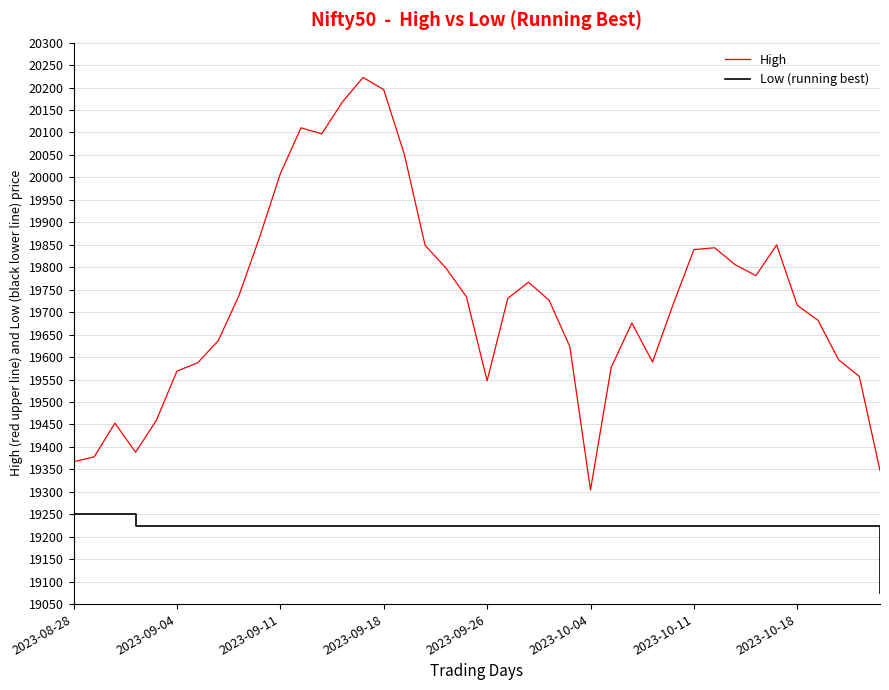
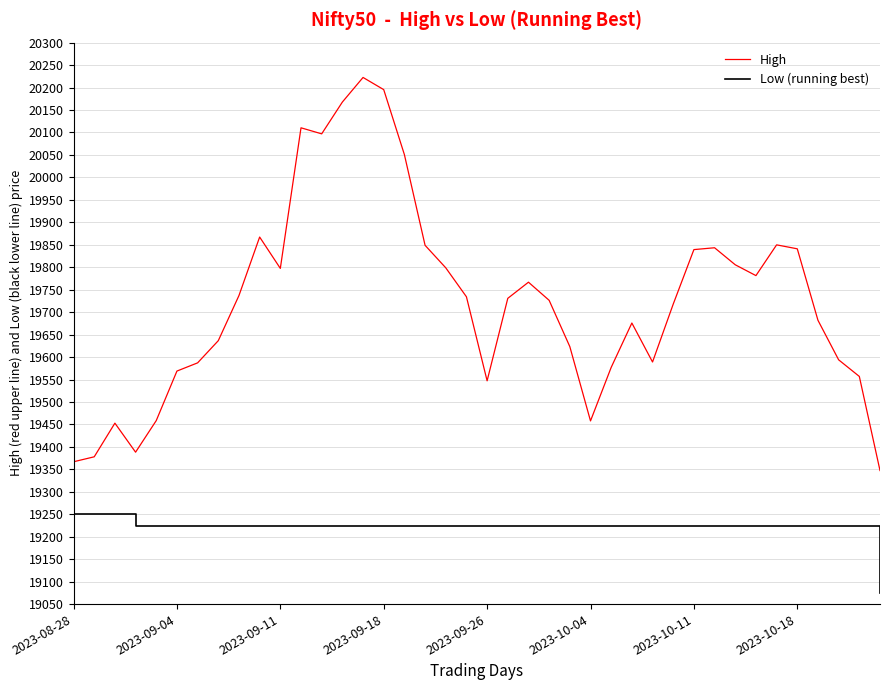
High, 2023-09-11: 20010 -> 19800
High, 2023-10-04: 19300 -> 19460
High, 2023-10-18: 19720 -> 19840
